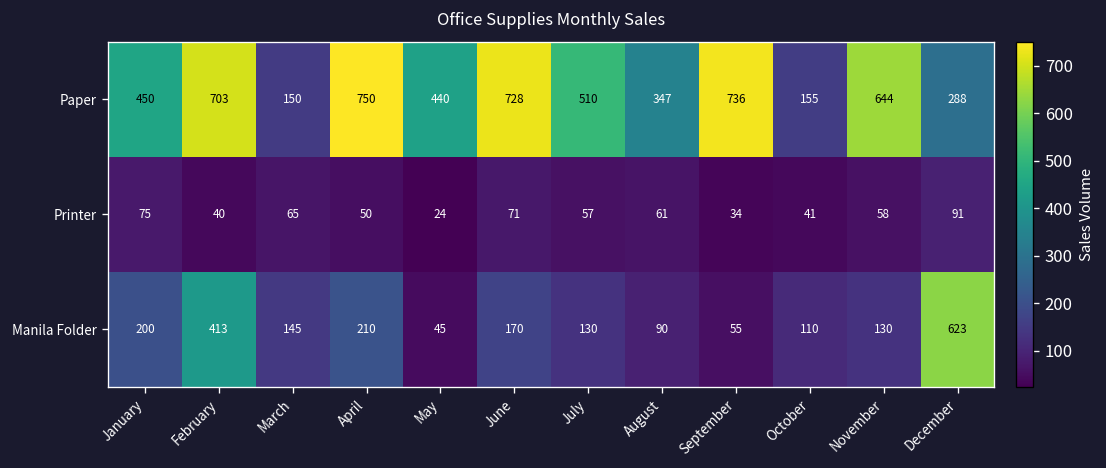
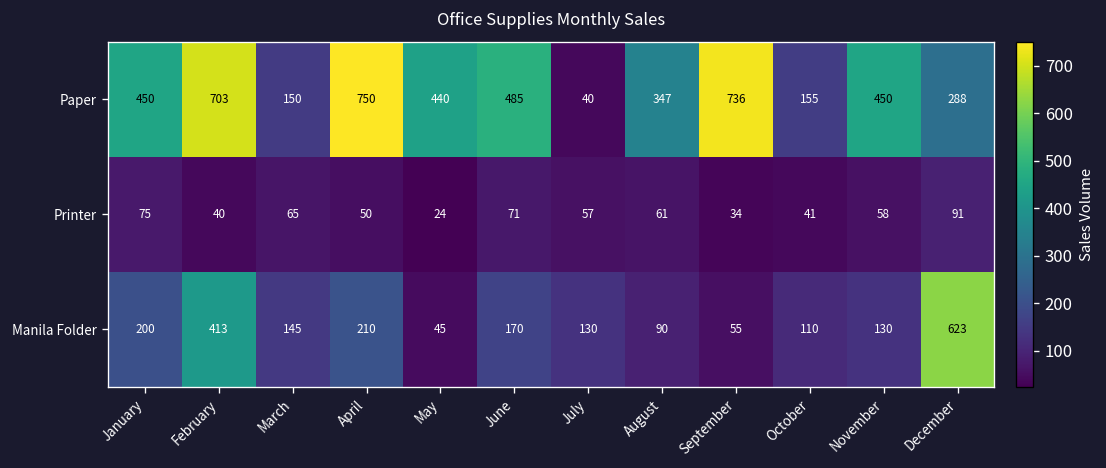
Paper, June: 728 -> 485
Paper, July: 510 -> 40
Paper, November: 644 -> 450
